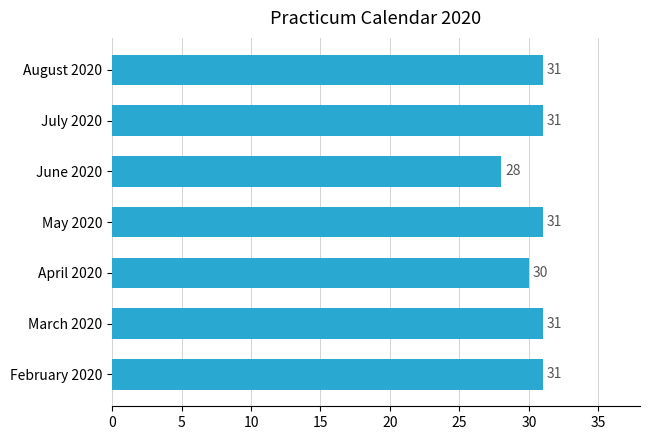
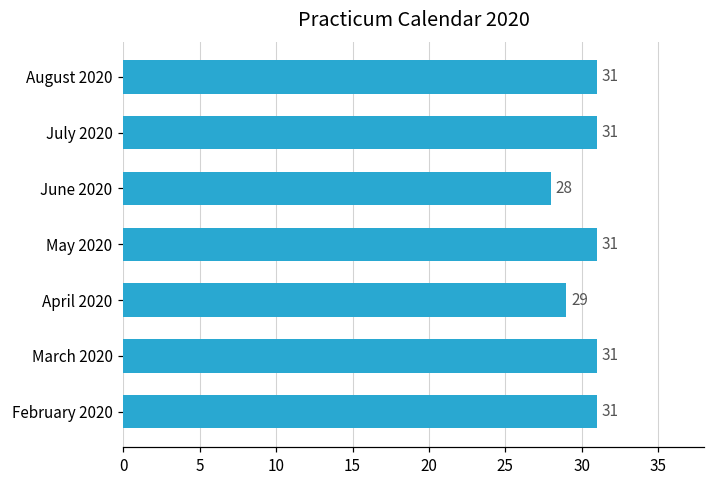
April 2020: 30 -> 29
